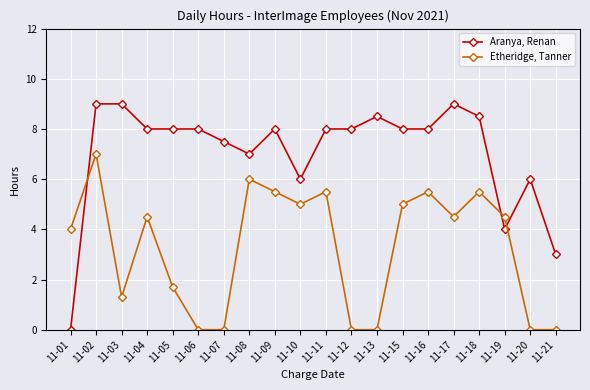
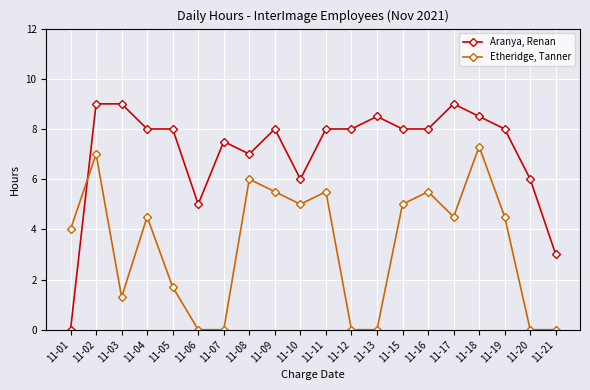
Aranya, Renan, 11-06: 8 -> 5
Etheridge, Tanner, 11-18: 5.5 -> 7.3
Aranya, Renan, 11-19: 4 -> 8
